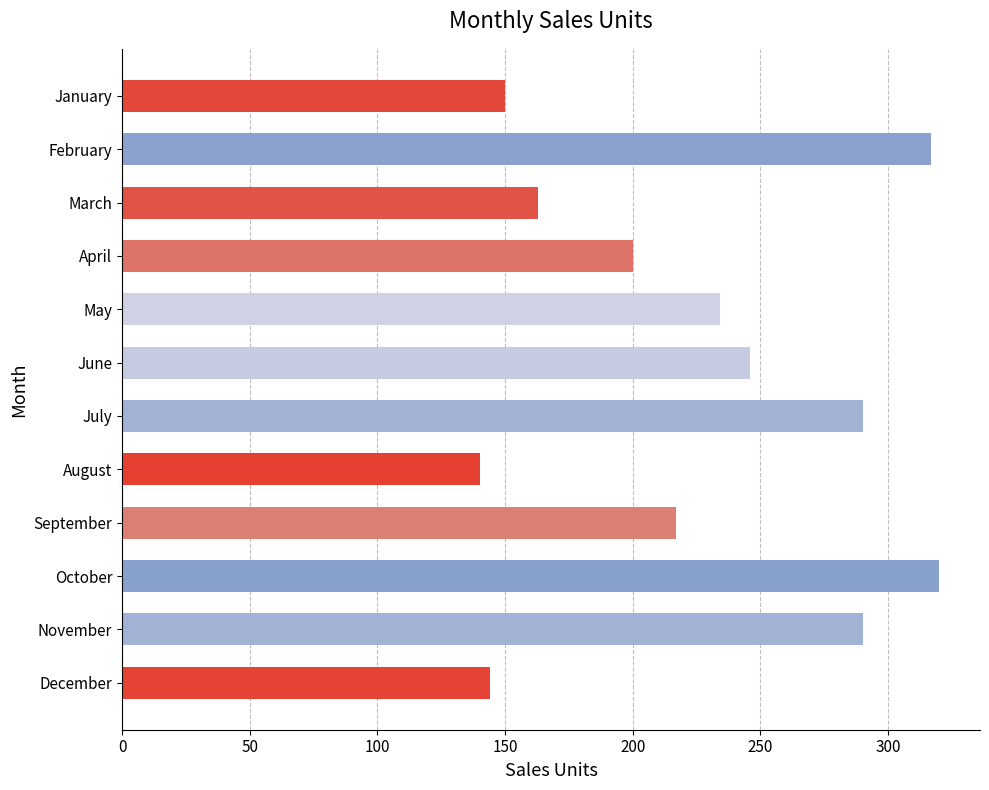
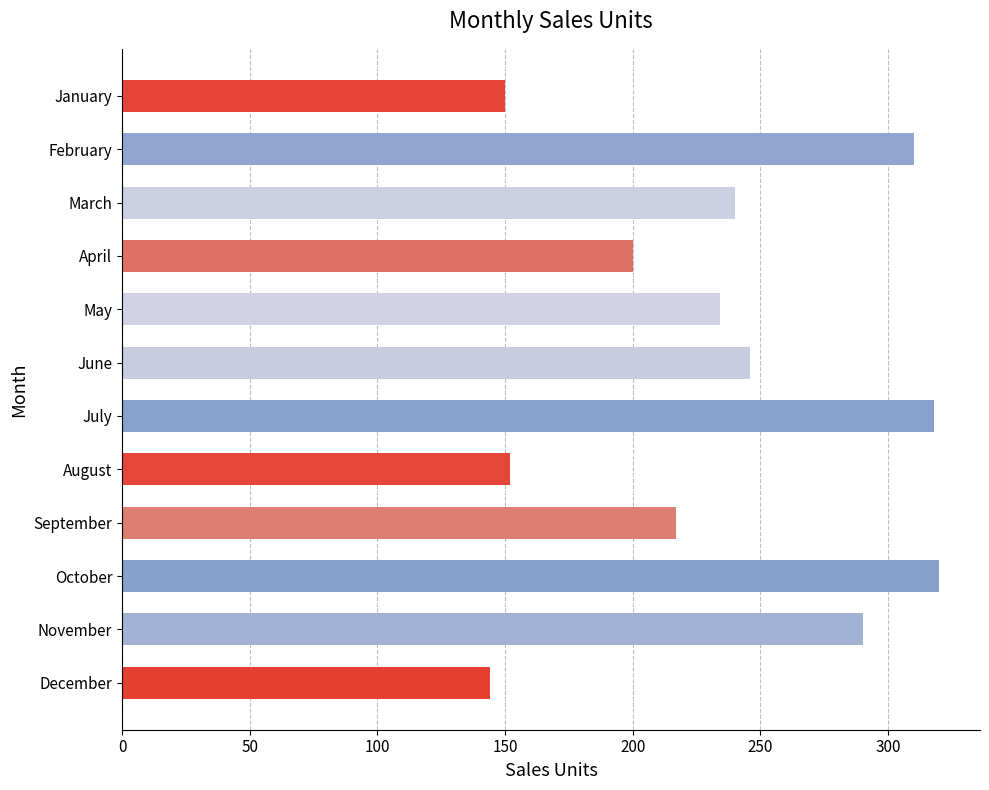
February: 317 -> 310
March: 163 -> 240
July: 290 -> 318
August: 140 -> 152
